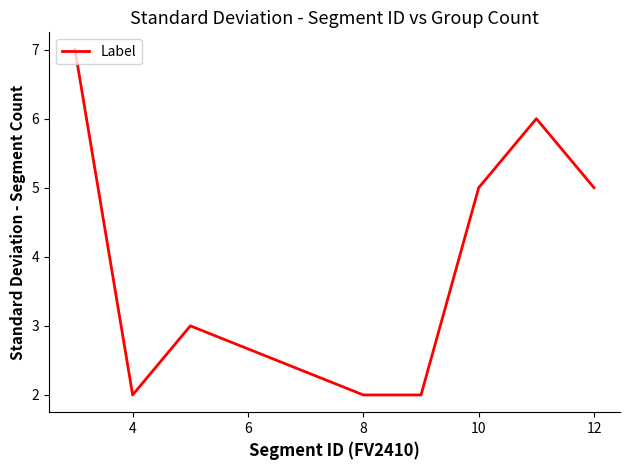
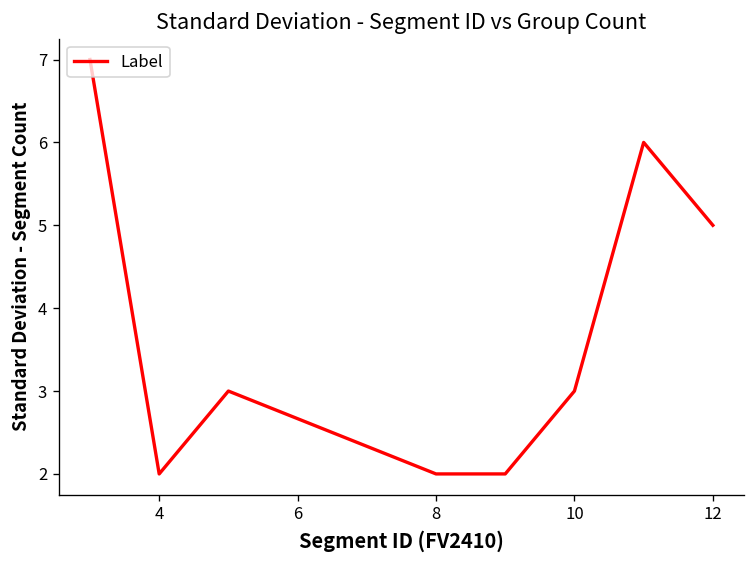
10: 5 -> 3
